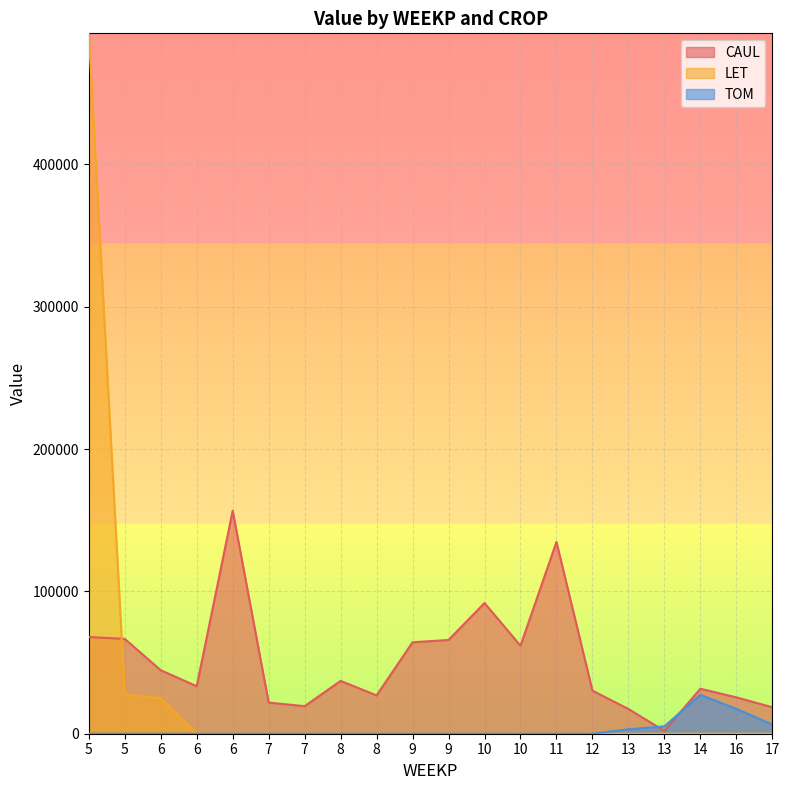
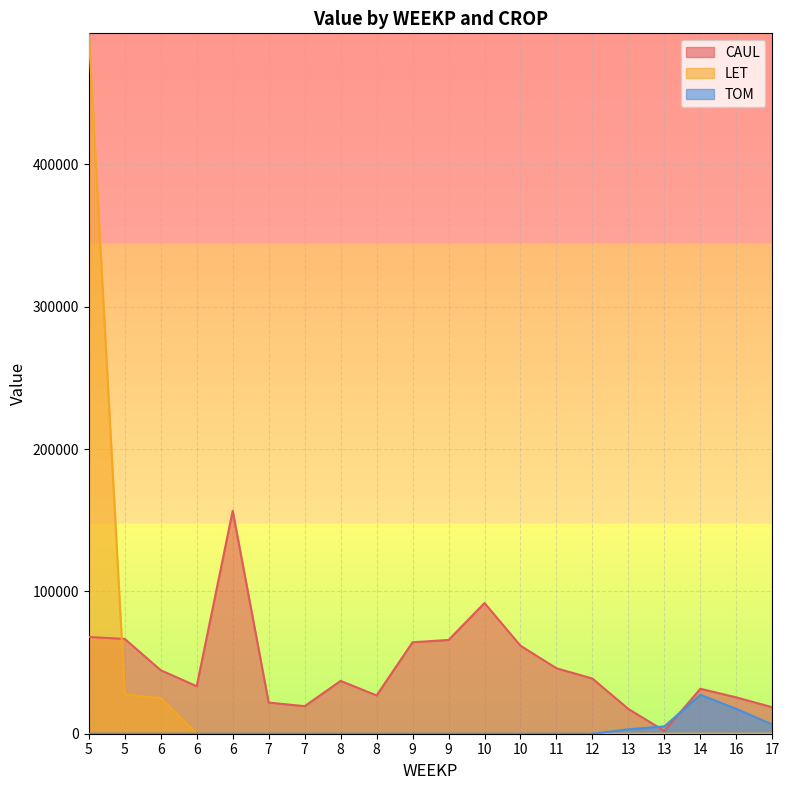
CAUL, 11: 135000 -> 46000
CAUL, 12: 30000 -> 39000
